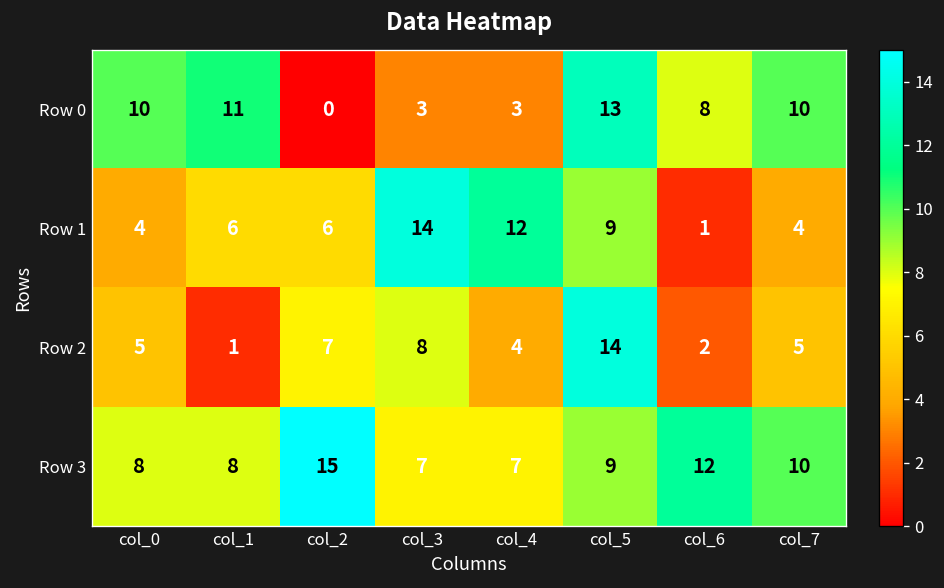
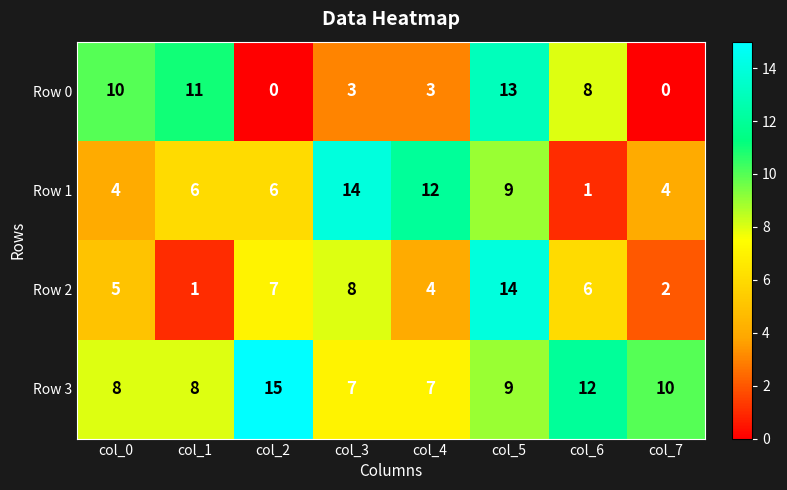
Row 0, col_7: 10 -> 0
Row 2, col_6: 2 -> 6
Row 2, col_7: 5 -> 2
